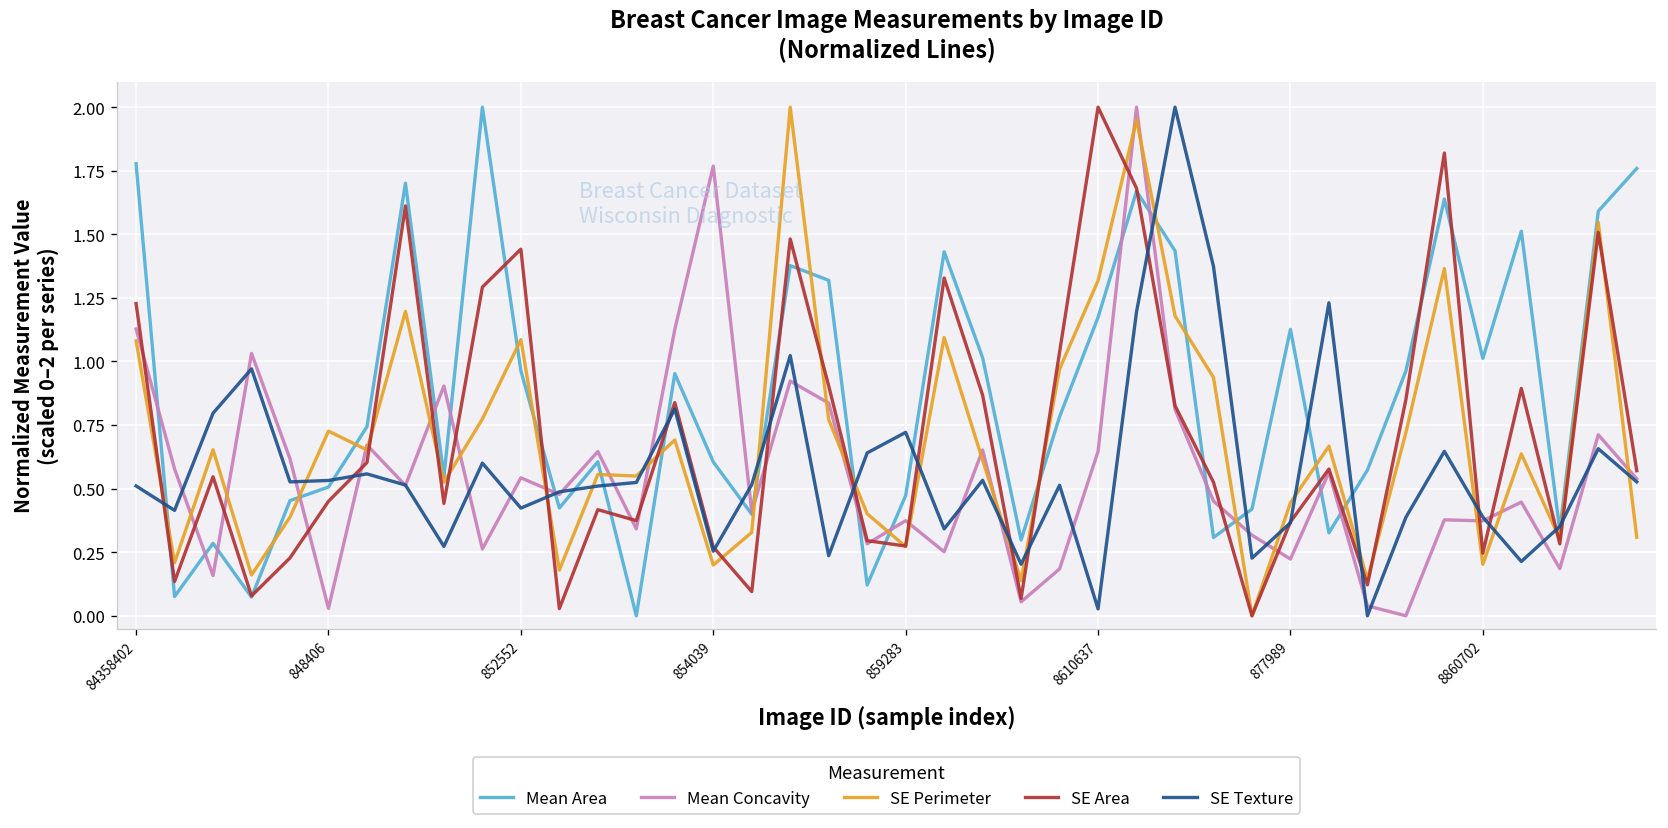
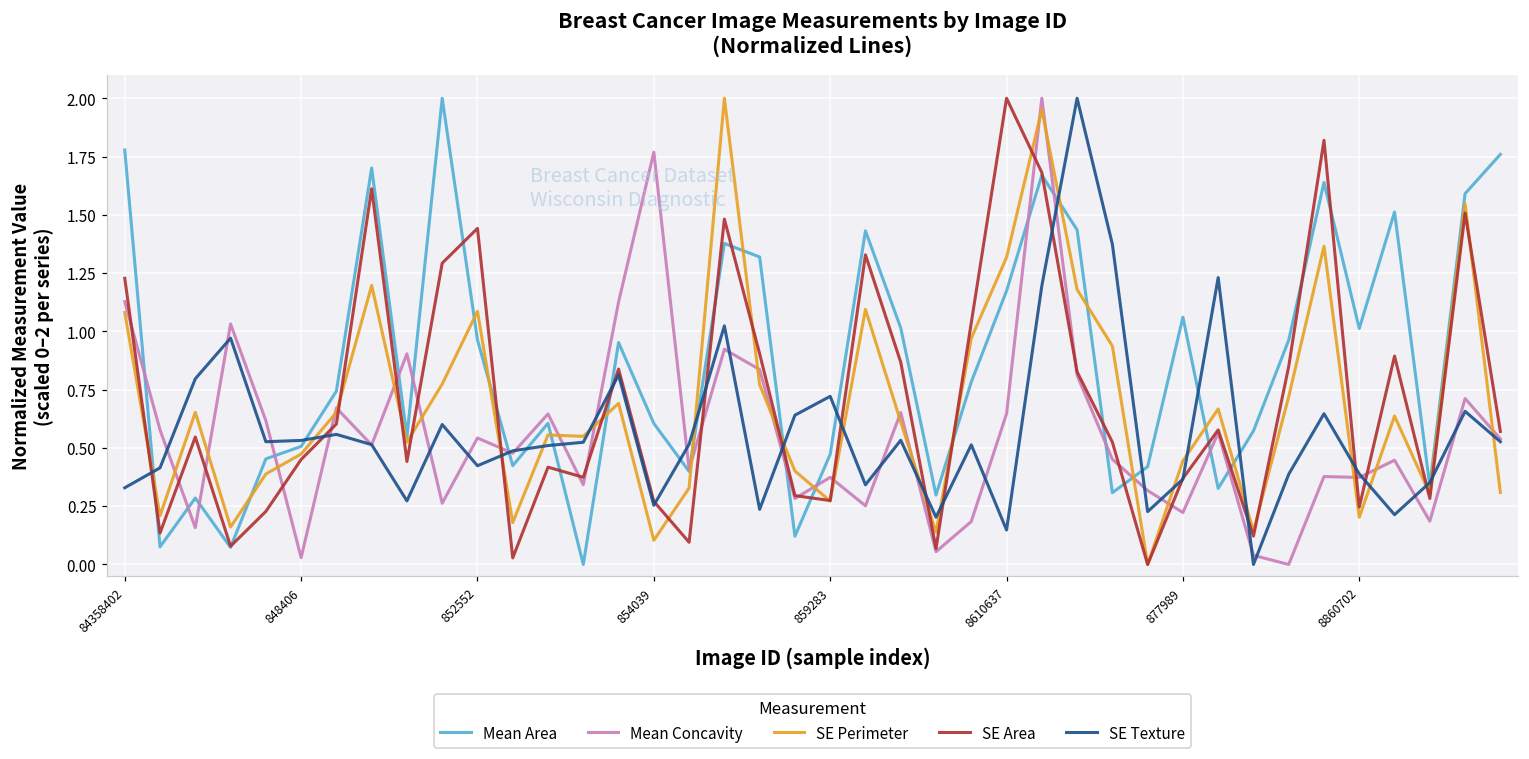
SE Texture, 84358402: 0.51 -> 0.33
SE Perimeter, 848406: 0.73 -> 0.47
SE Perimeter, 854039: 0.20 -> 0.10
SE Texture, 8610637: 0.03 -> 0.15
Mean Area, 877989: 1.13 -> 1.06
